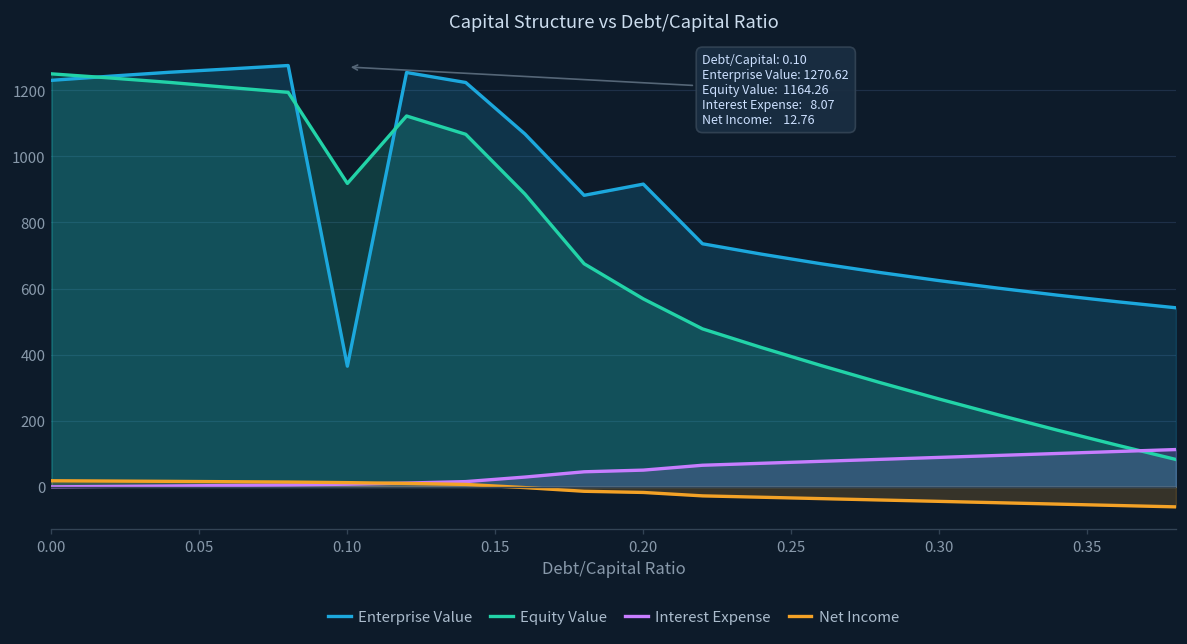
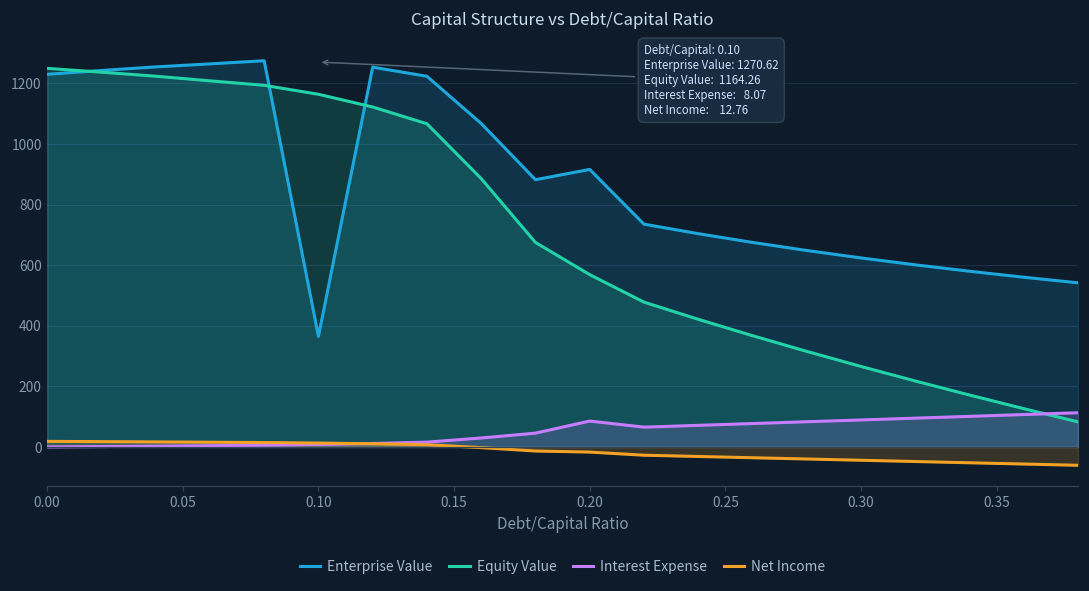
Equity Value, 0.10: 920 -> 1160
Interest Expense, 0.20: 50 -> 90
